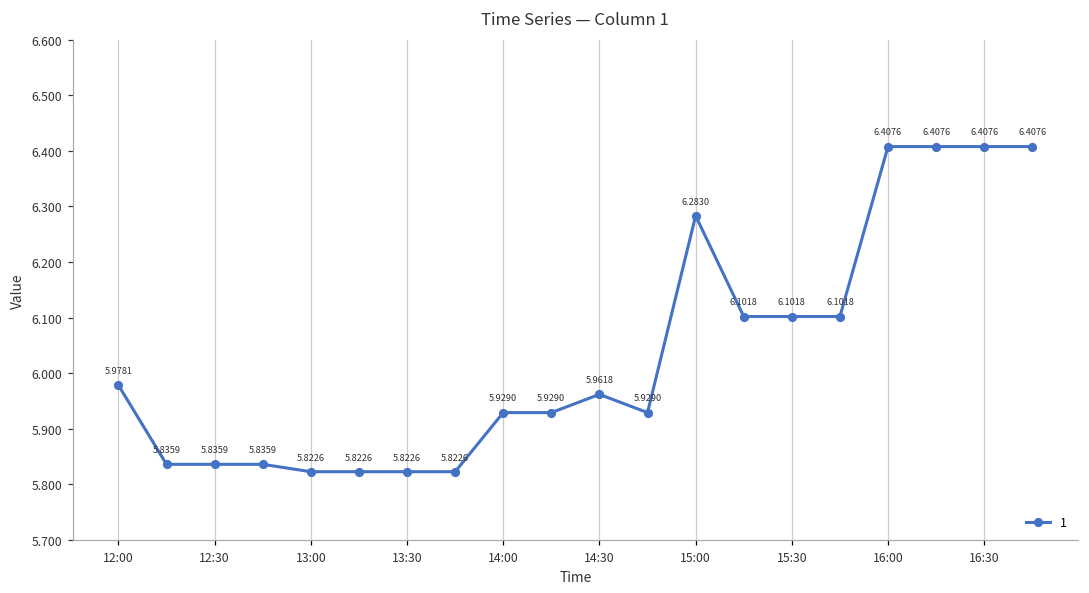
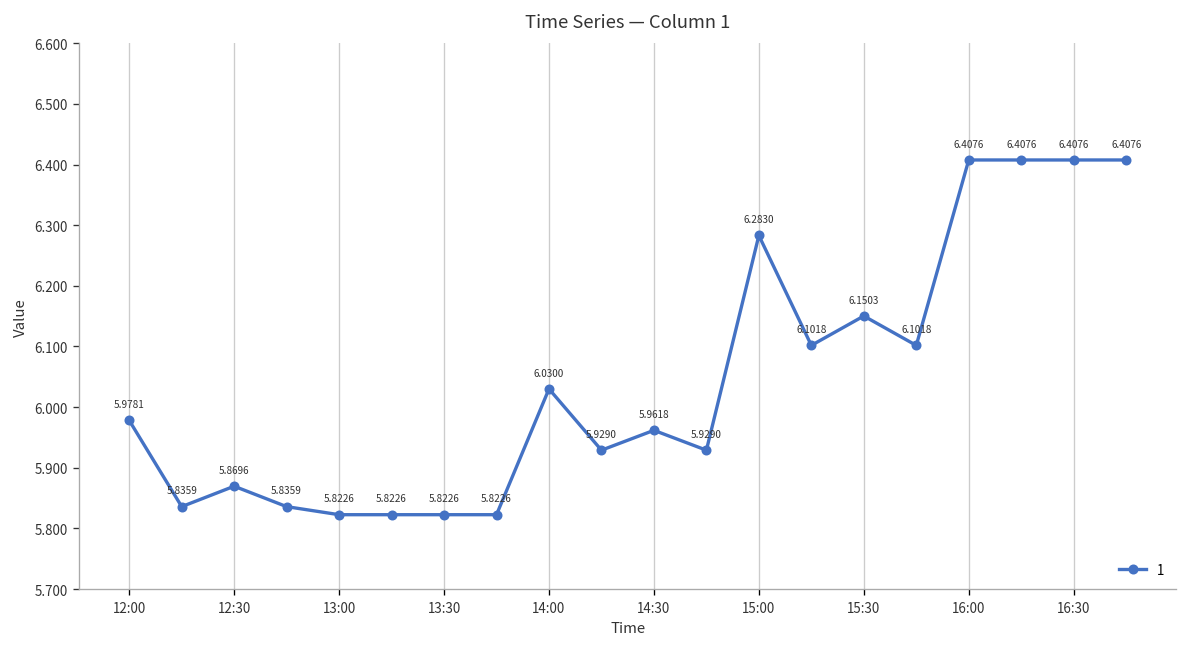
12:30: 5.8359 -> 5.8696
14:00: 5.9290 -> 6.0300
15:30: 6.1018 -> 6.1503
